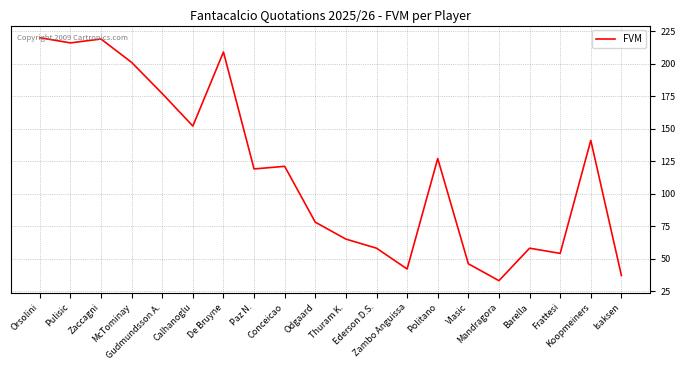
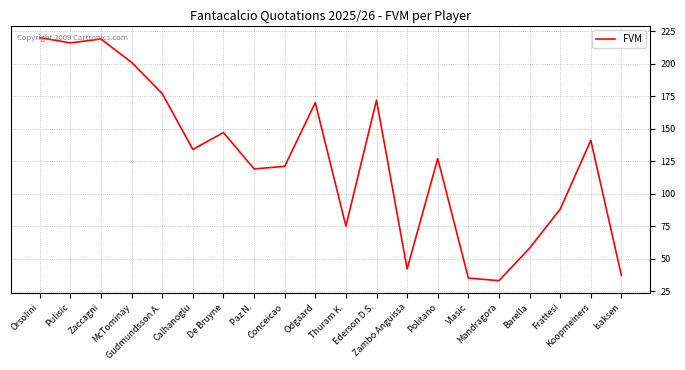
Calhanoglu: 152 -> 134
De Bruyne: 209 -> 147
Odgaard: 78 -> 170
Thuram K.: 65 -> 75
Ederson D.S.: 58 -> 172
Vlasic: 46 -> 35
Frattesi: 54 -> 88
